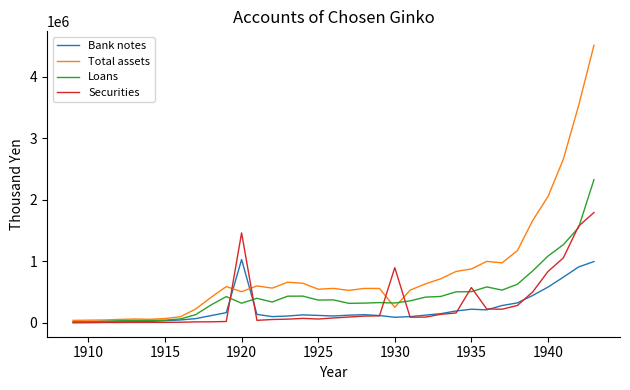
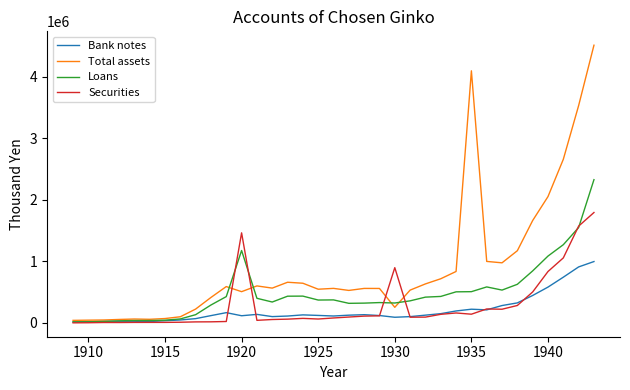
Bank notes, 1920: 1000000 -> 100000
Loans, 1920: 300000 -> 1200000
Total assets, 1935: 900000 -> 4100000
Securities, 1935: 600000 -> 100000
